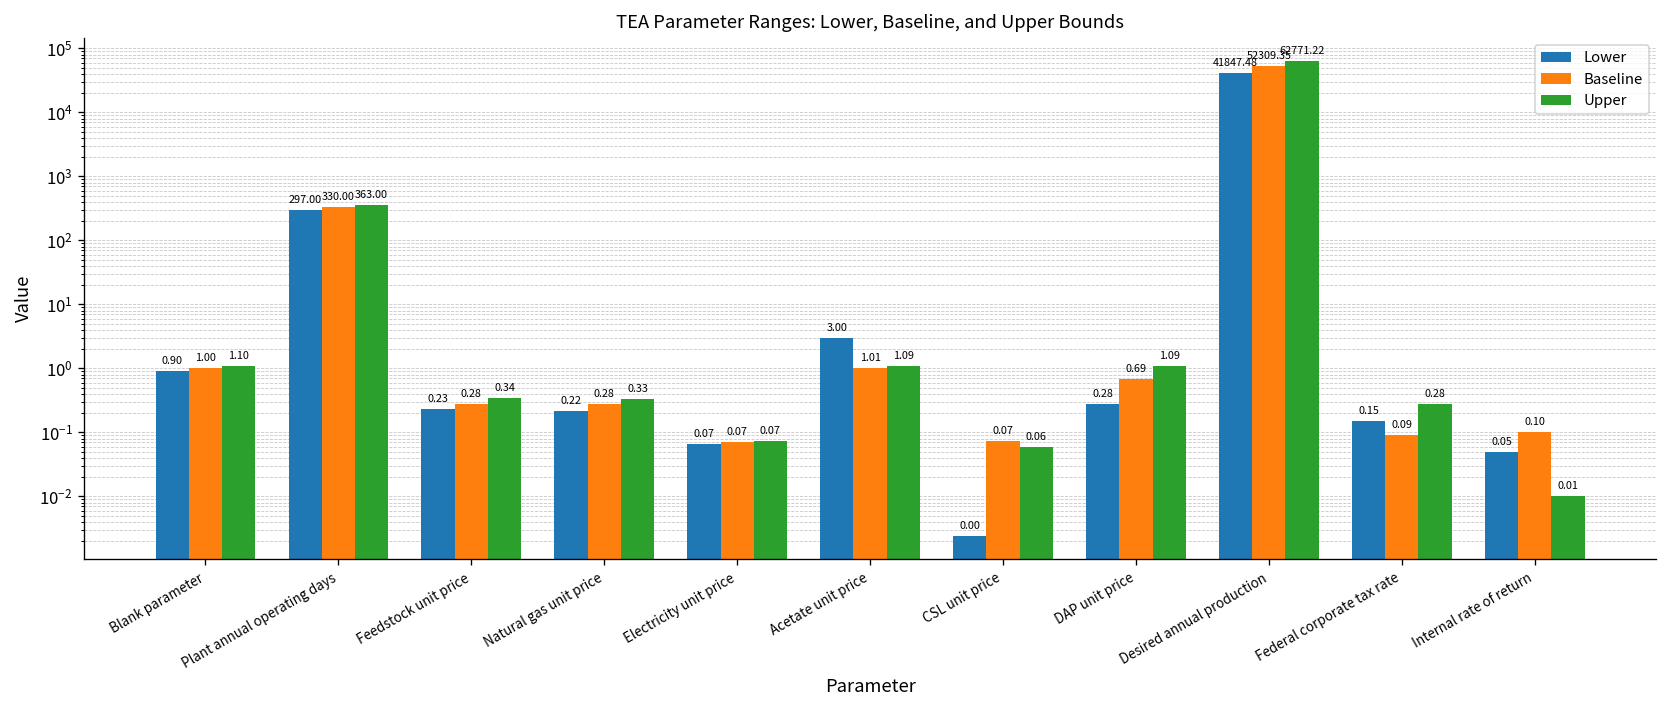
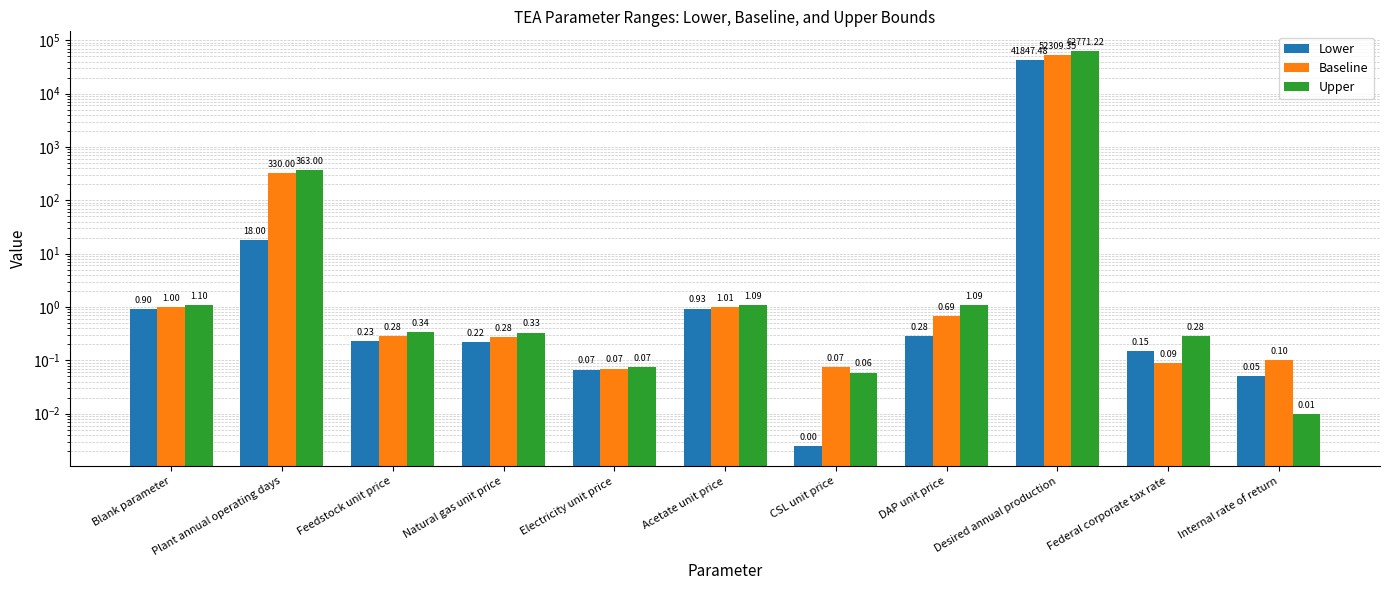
Lower, Plant annual operating days: 297.00 -> 18.00
Lower, Acetate unit price: 3.00 -> 0.93
